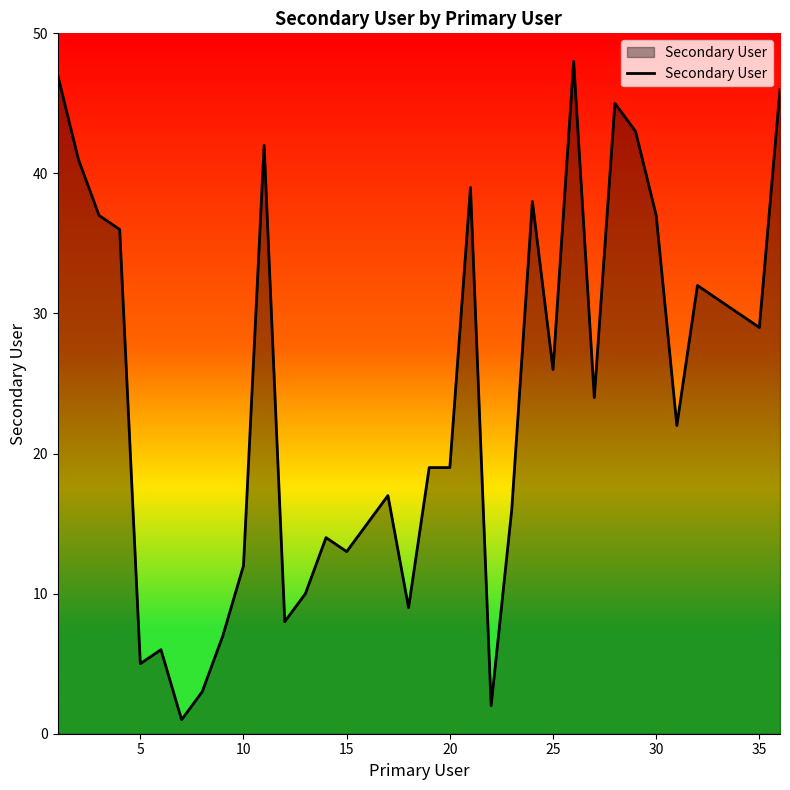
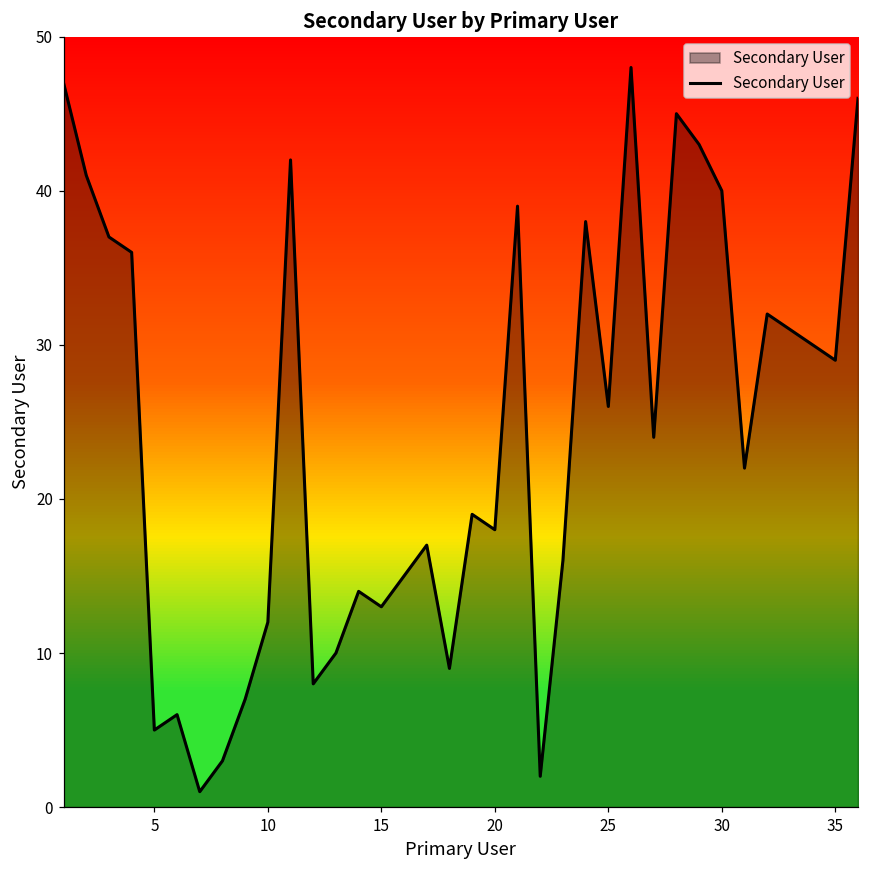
20: 19 -> 18
30: 37 -> 40
